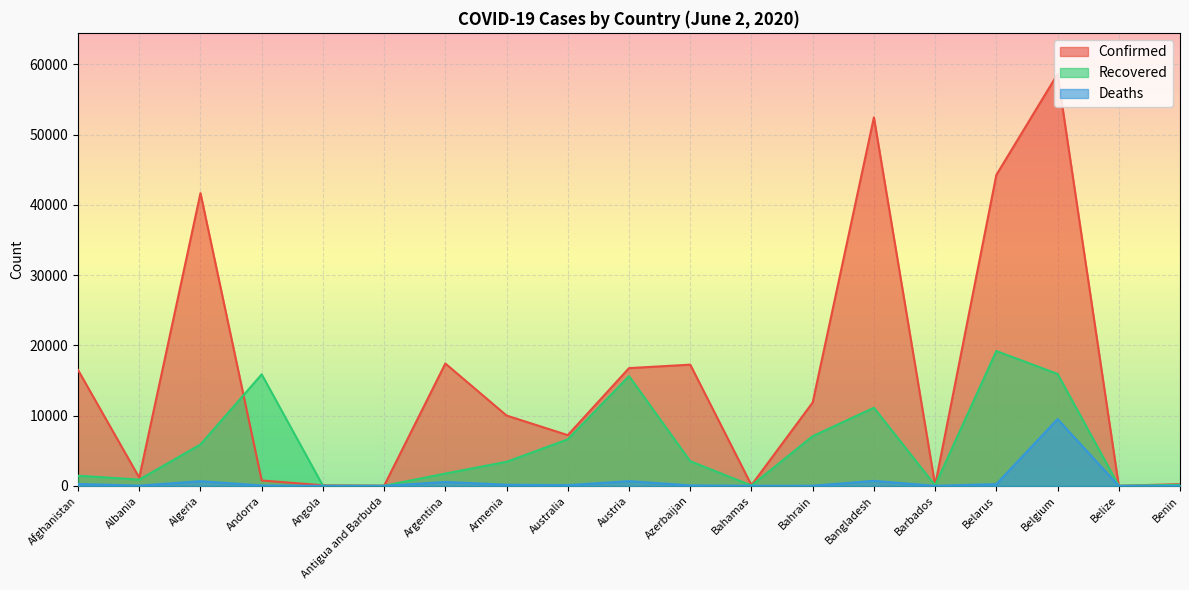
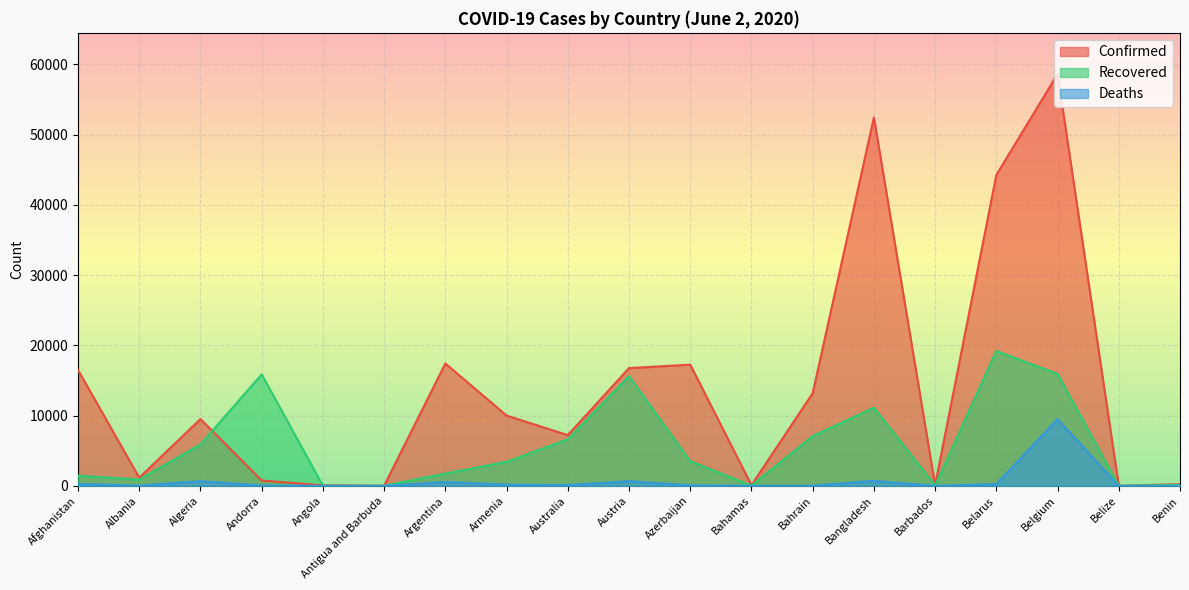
Confirmed, Algeria: 42000 -> 10000
Confirmed, Bahrain: 12000 -> 13000
